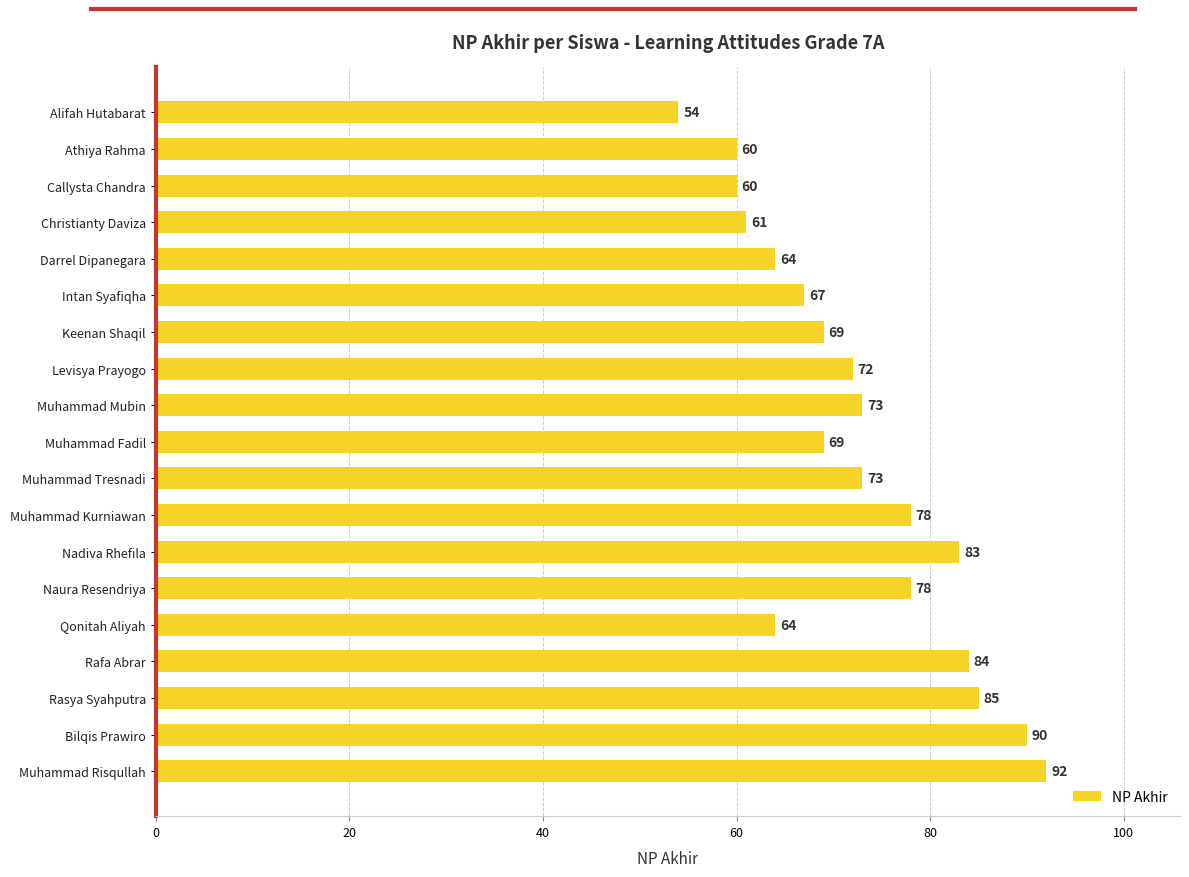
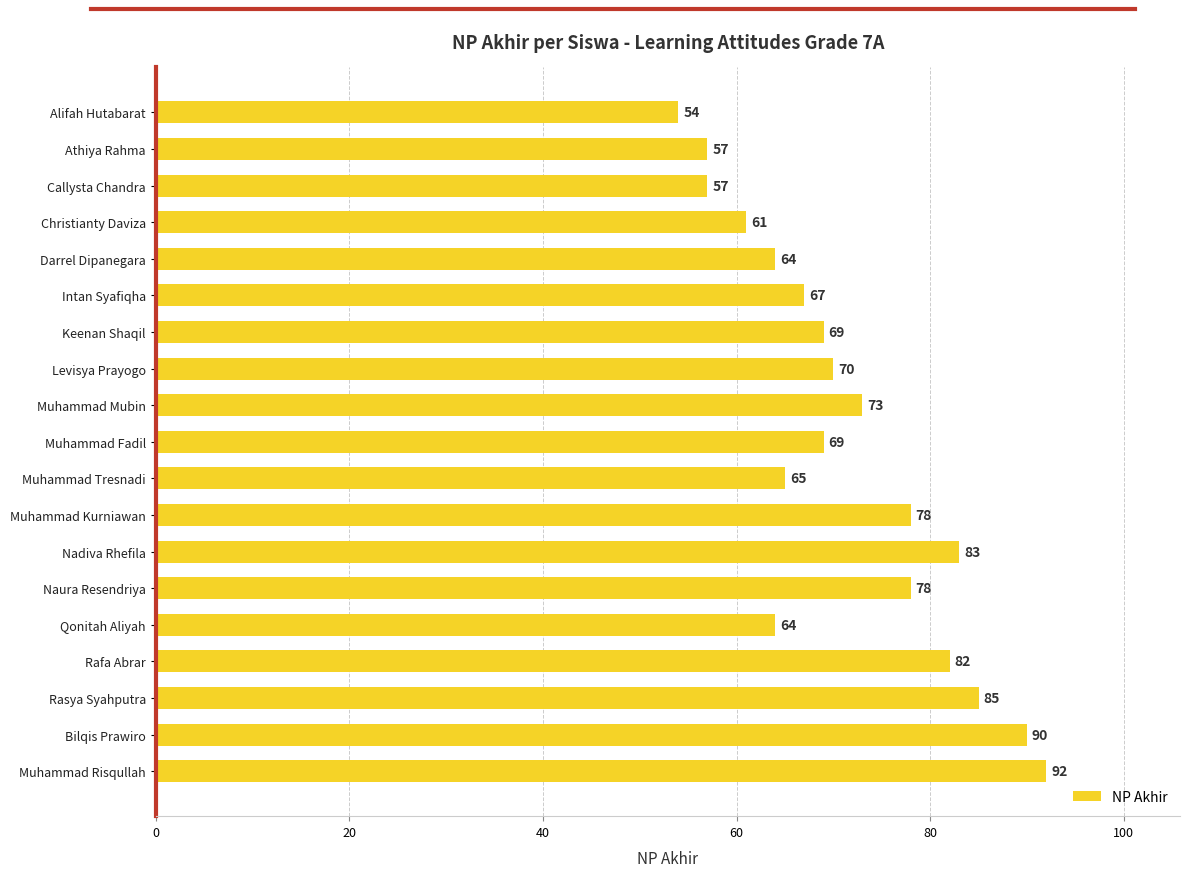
Athiya Rahma: 60 -> 57
Callysta Chandra: 60 -> 57
Levisya Prayogo: 72 -> 70
Muhammad Tresnadi: 73 -> 65
Rafa Abrar: 84 -> 82
